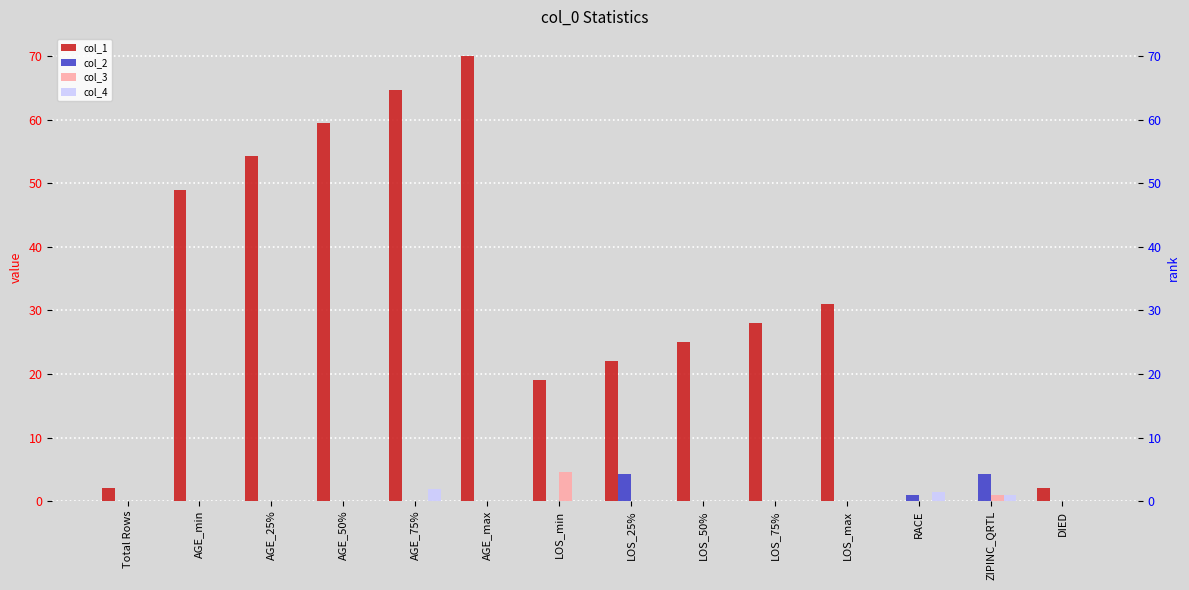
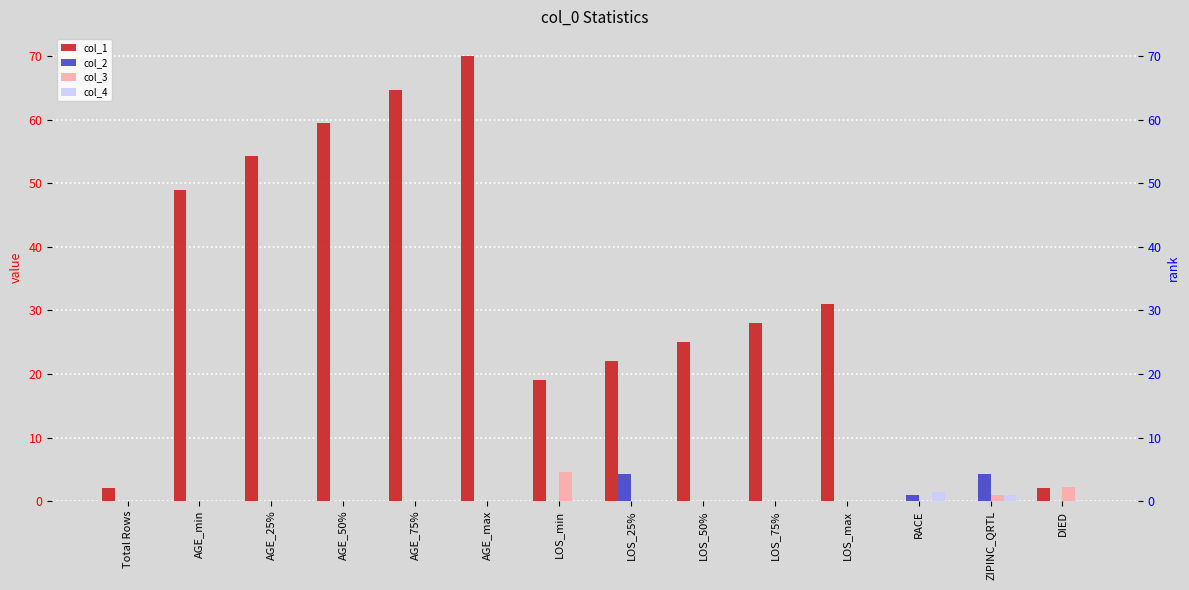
col_4, AGE_75%: 2 -> 0
col_3, DIED: 0 -> 2
